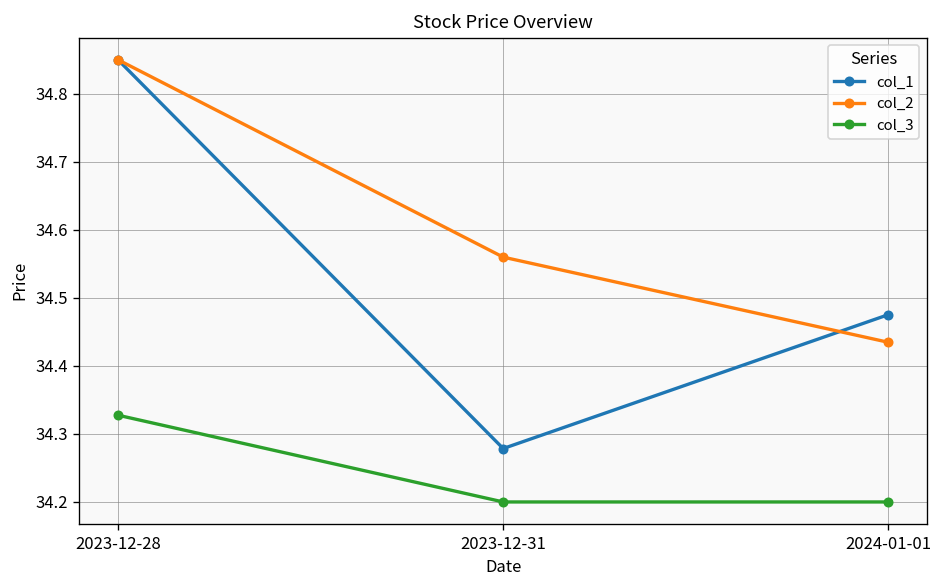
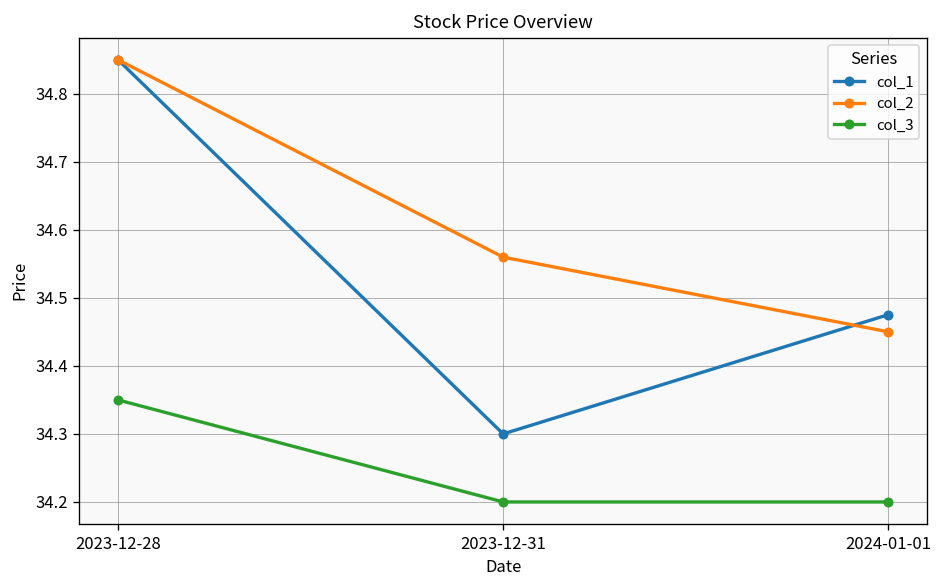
col_3, 2023-12-28: 34.33 -> 34.35
col_1, 2023-12-31: 34.28 -> 34.30
col_2, 2024-01-01: 34.43 -> 34.45
